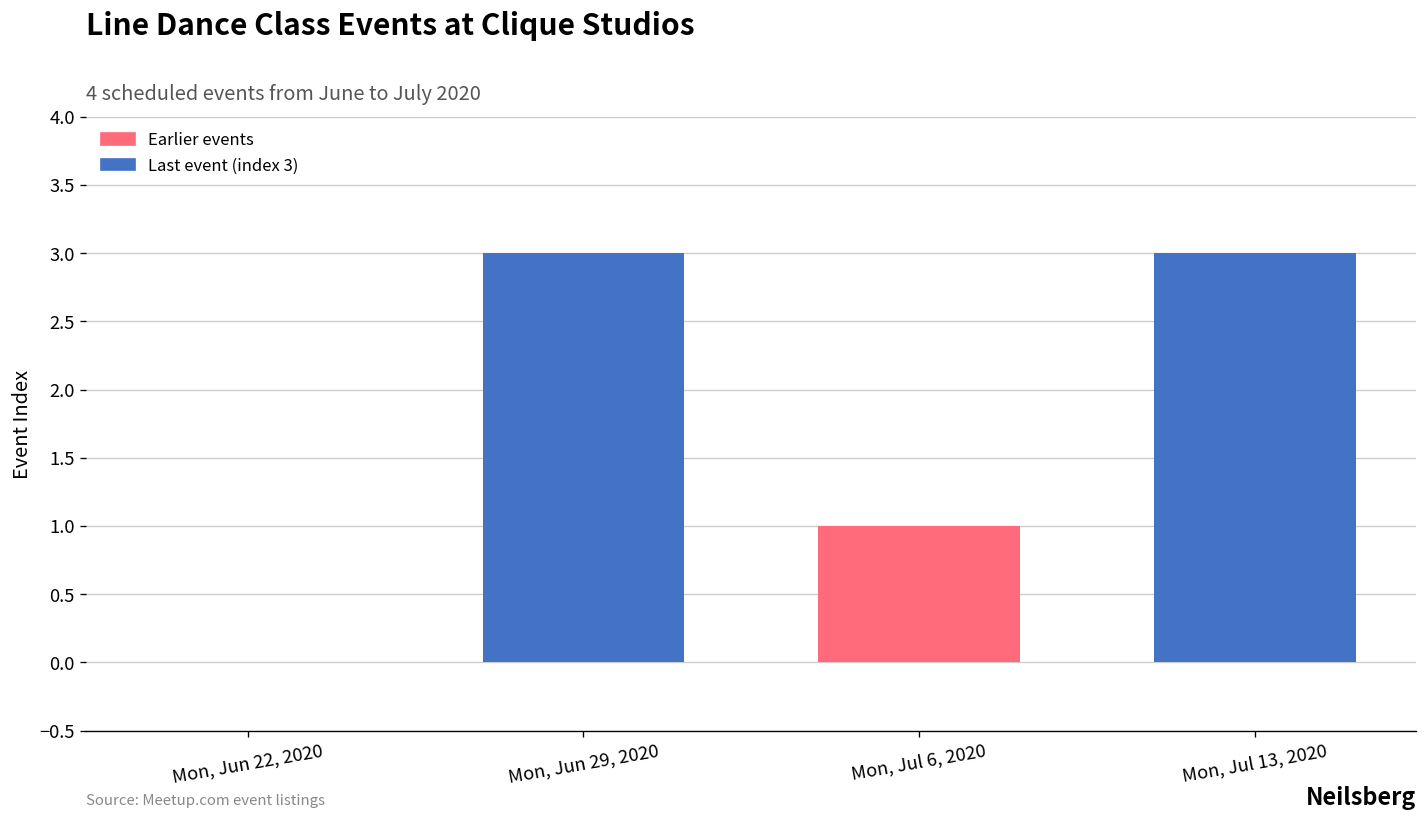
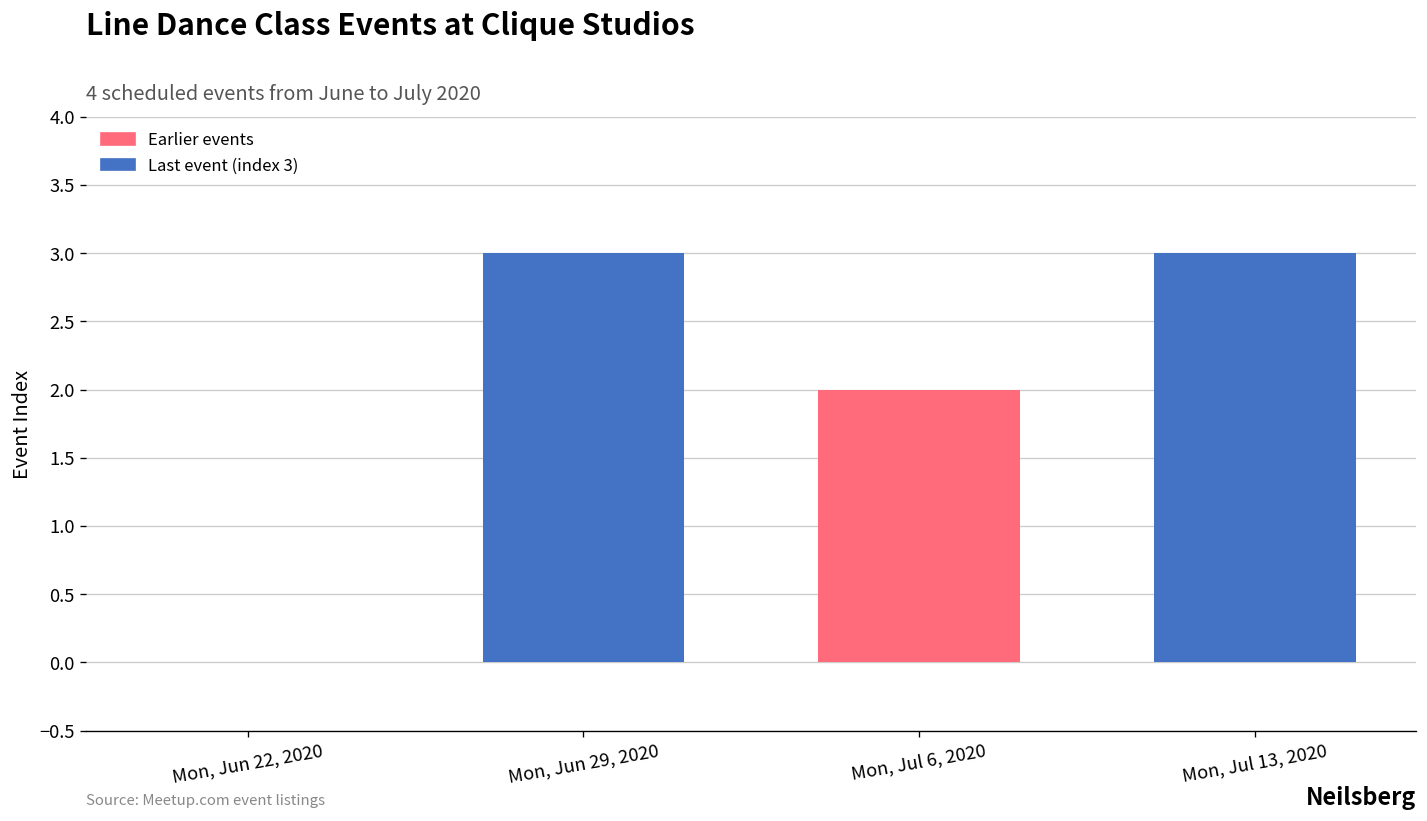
Mon, Jul 6, 2020: 1 -> 2
